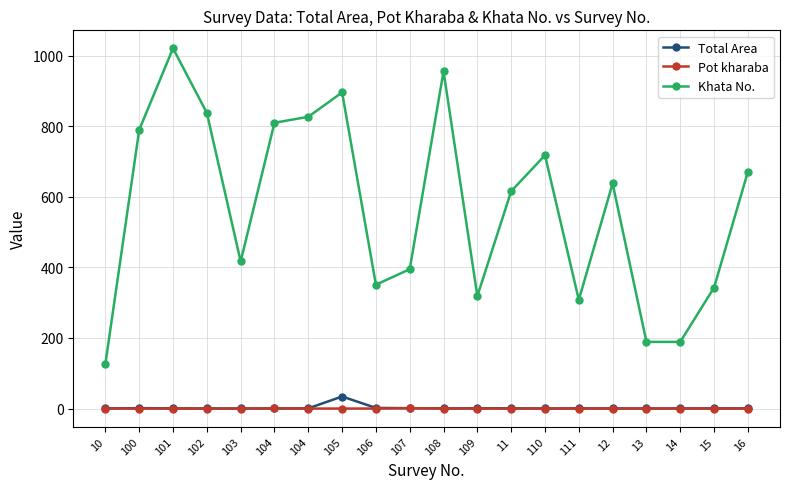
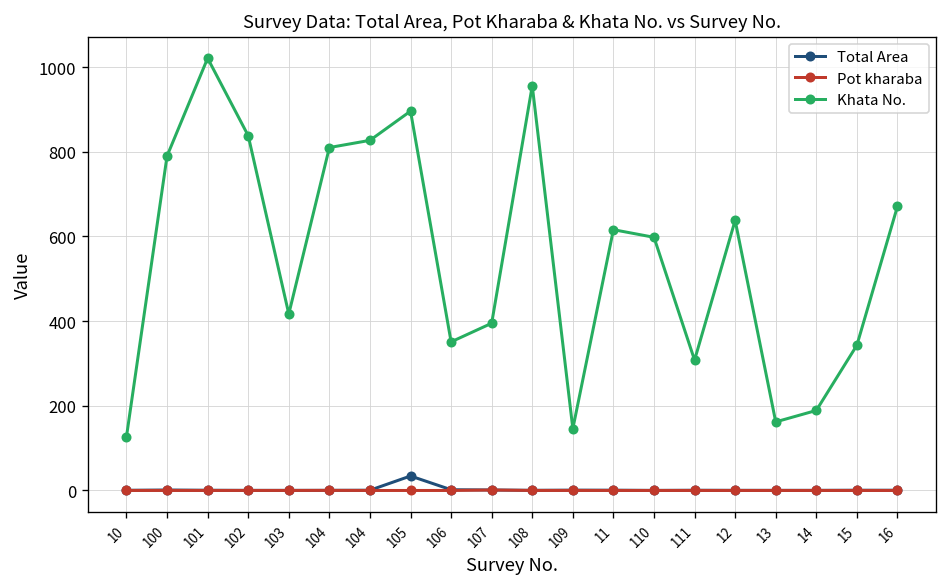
Khata No., 109: 320 -> 150
Khata No., 110: 720 -> 600
Khata No., 13: 190 -> 160
